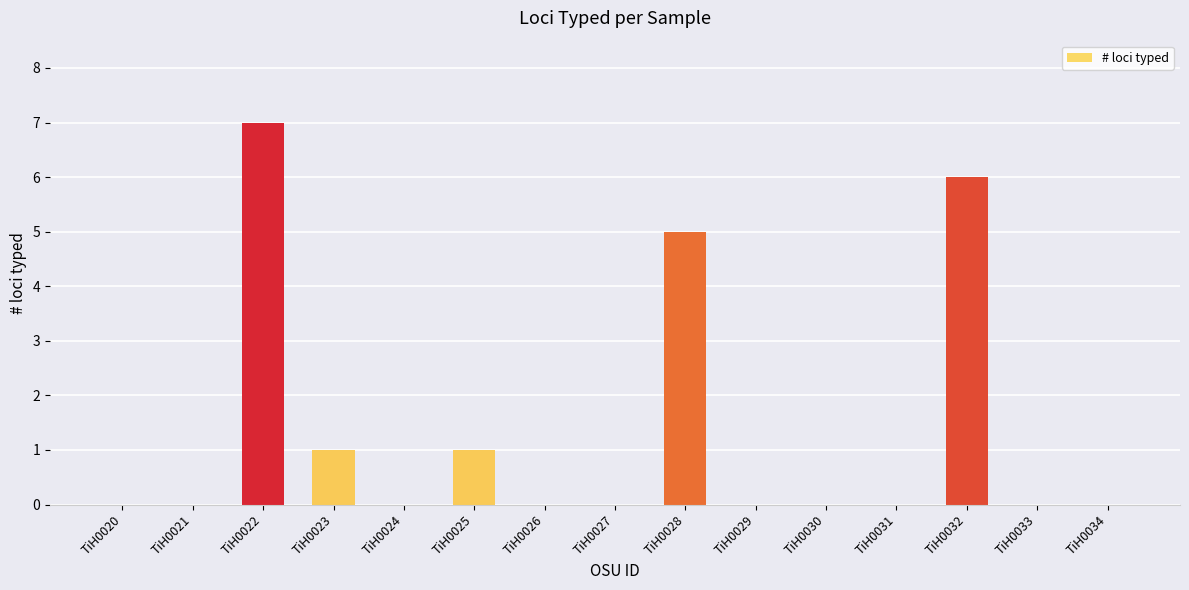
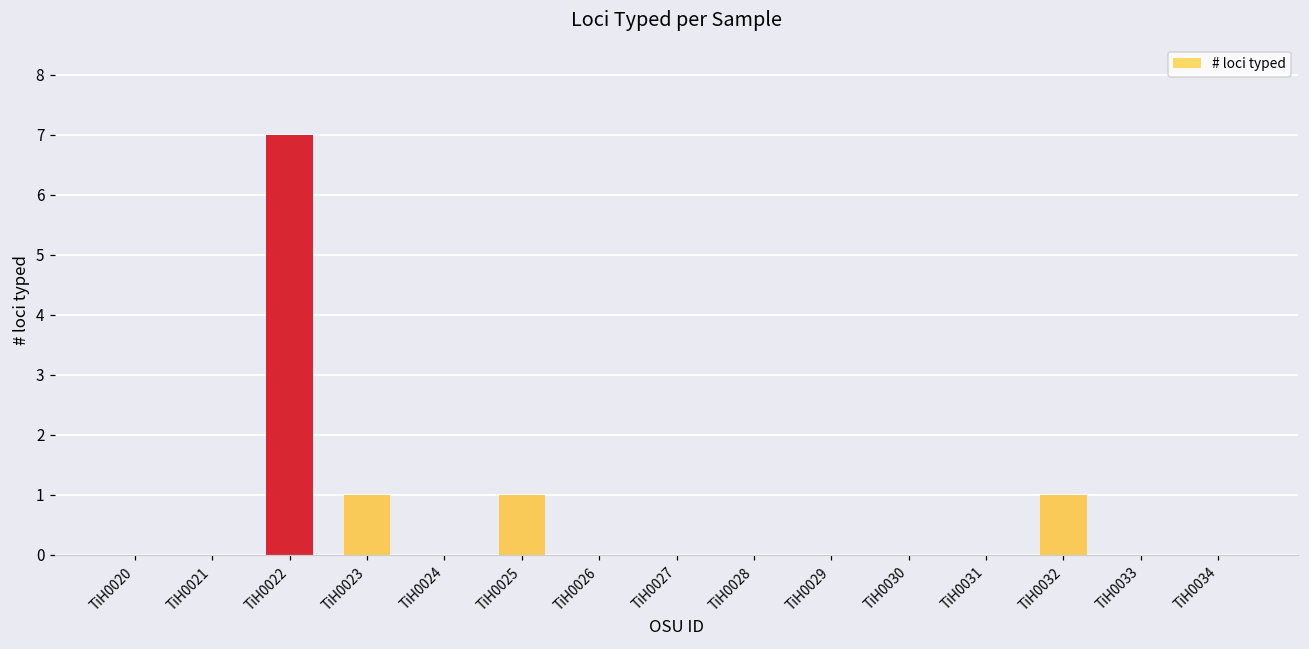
TiH0028: 5 -> 0
TiH0032: 6 -> 1
